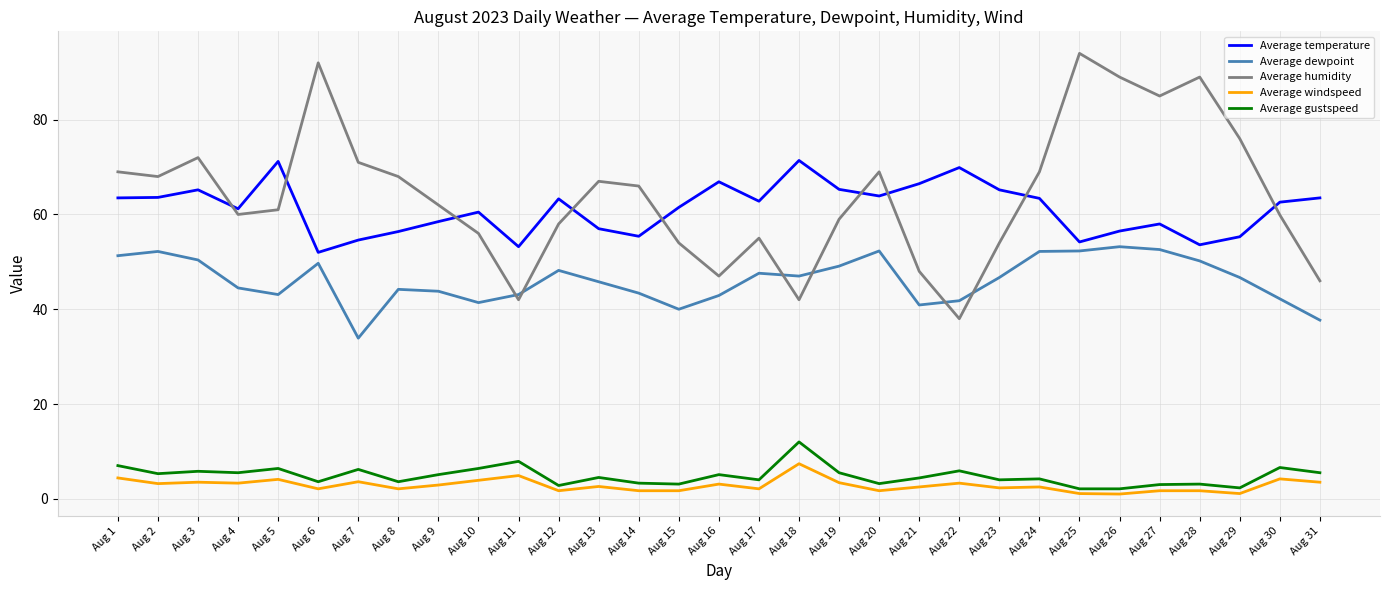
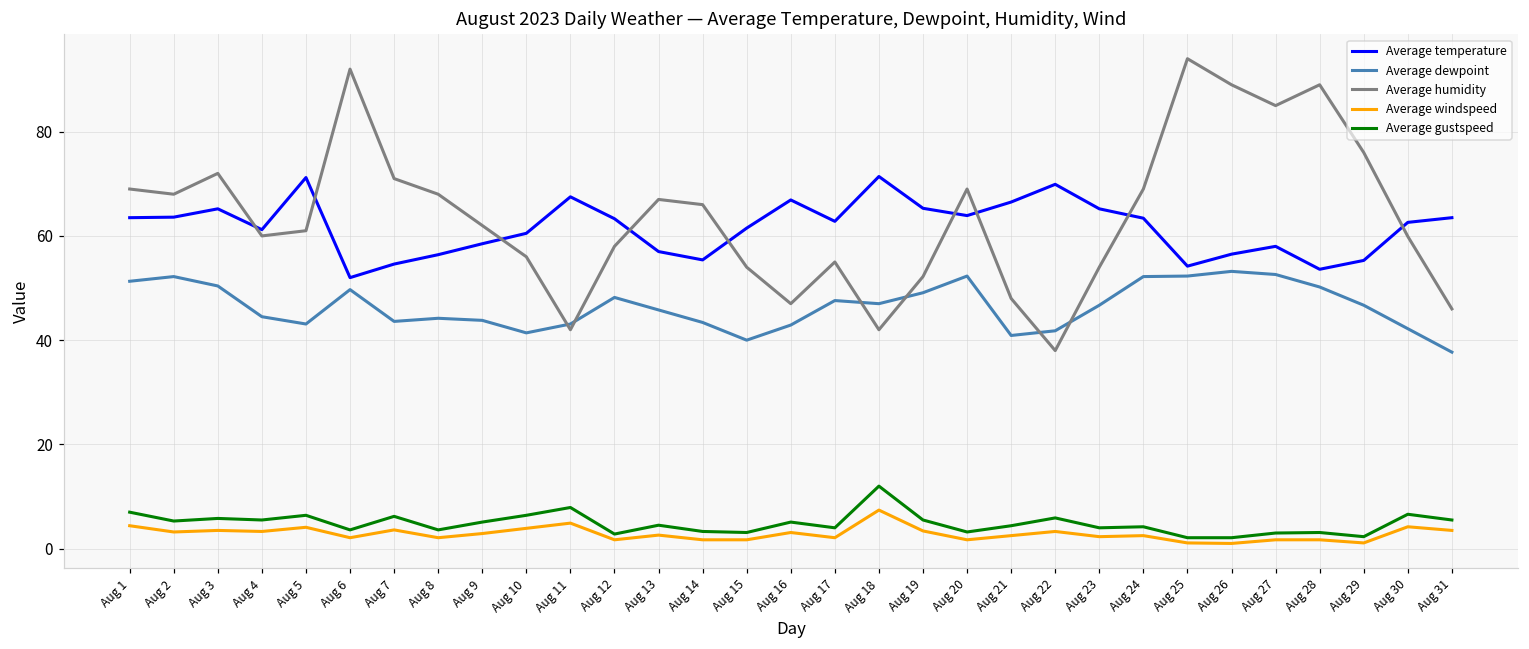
Average dewpoint, Aug 7: 34 -> 44
Average temperature, Aug 11: 53 -> 68
Average humidity, Aug 19: 59 -> 52
